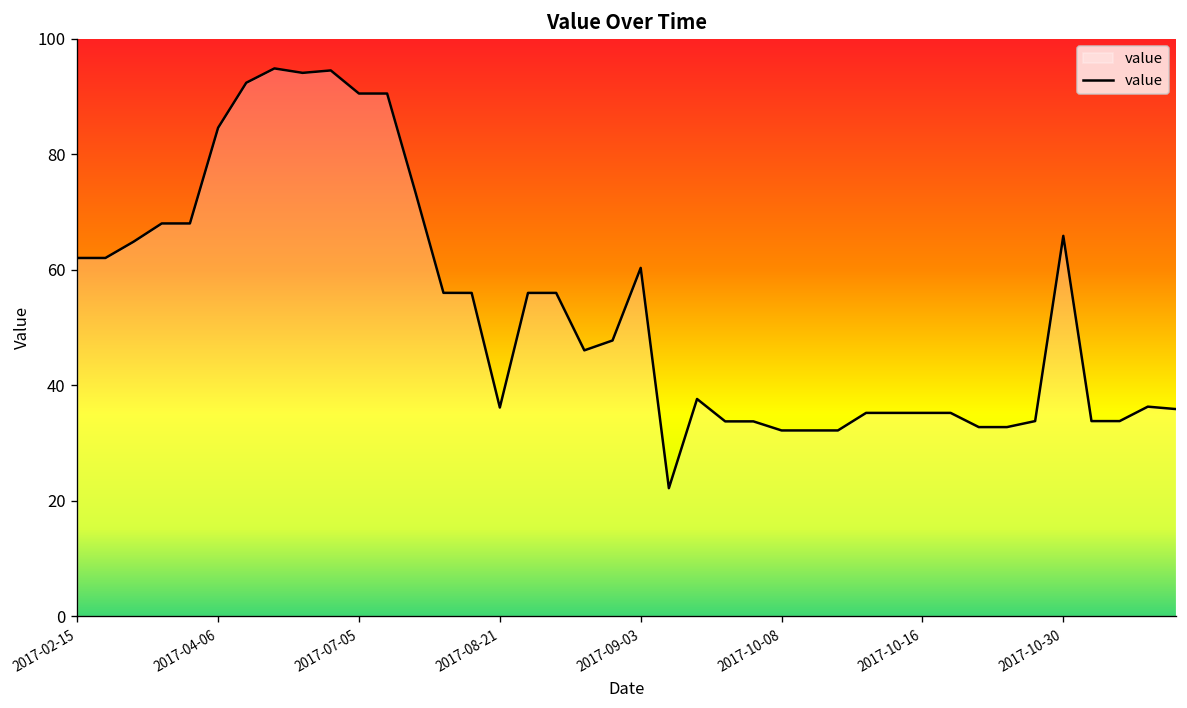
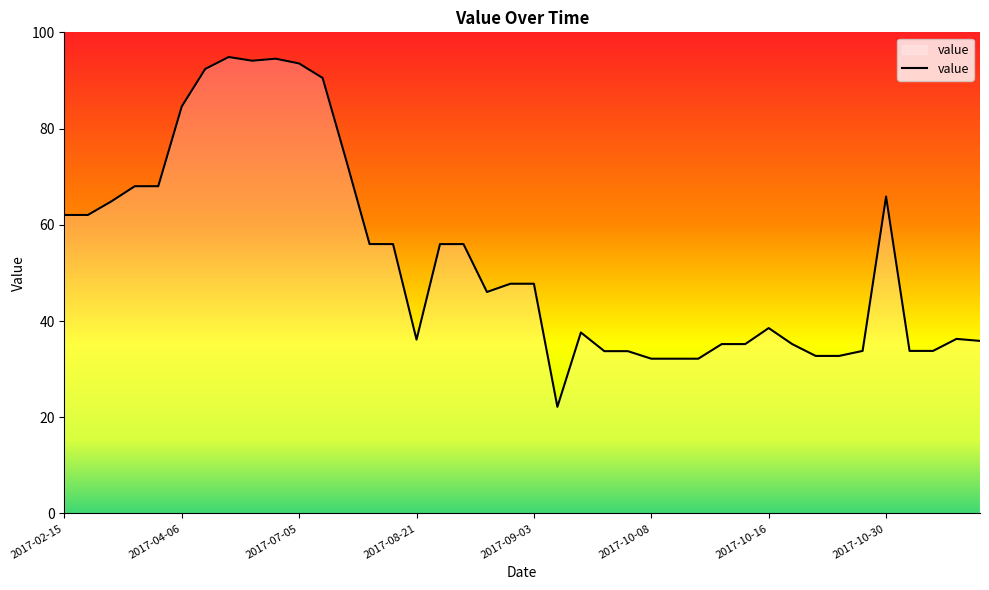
2017-07-05: 91 -> 94
2017-09-03: 60 -> 48
2017-10-16: 35 -> 39
